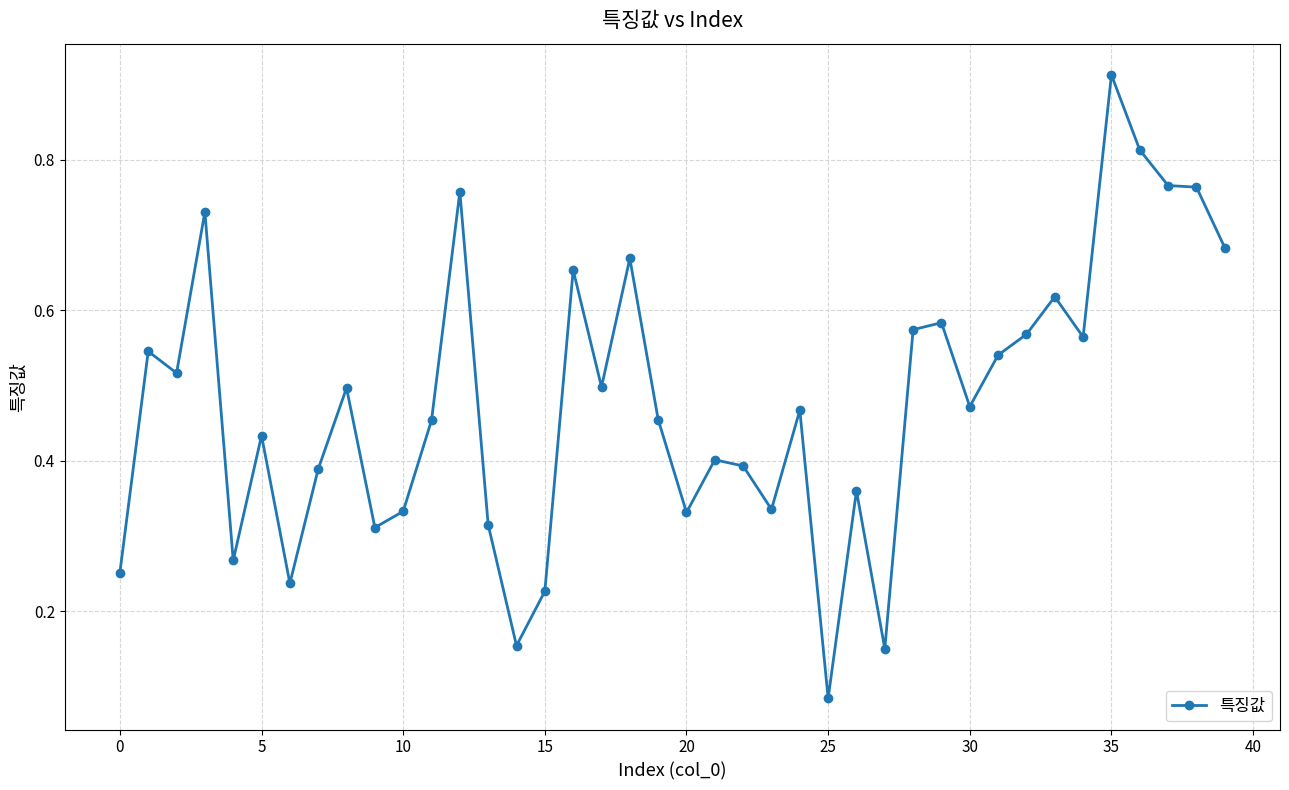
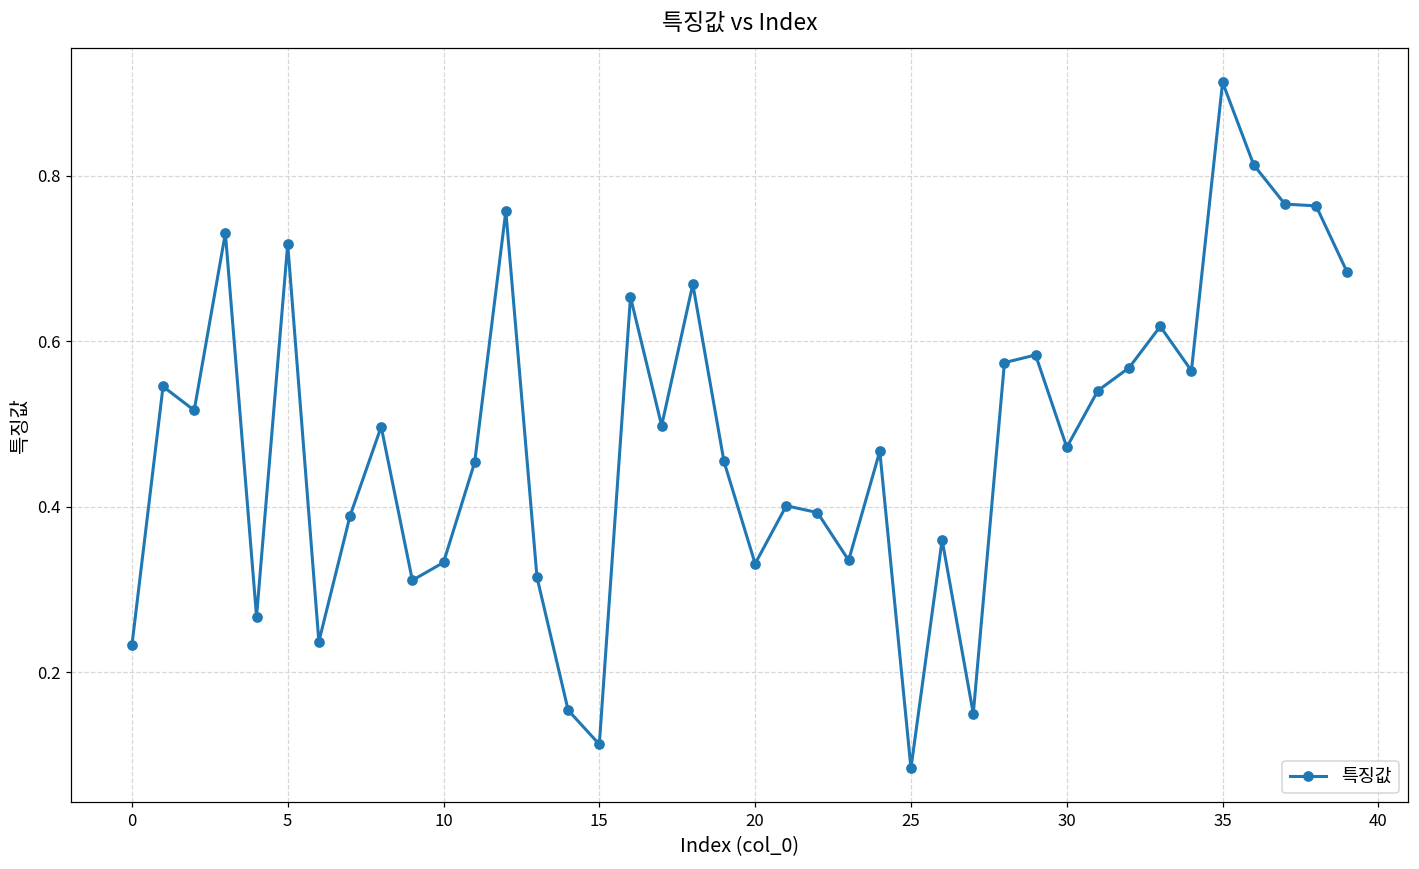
0: 0.25 -> 0.23
5: 0.43 -> 0.72
15: 0.23 -> 0.11
